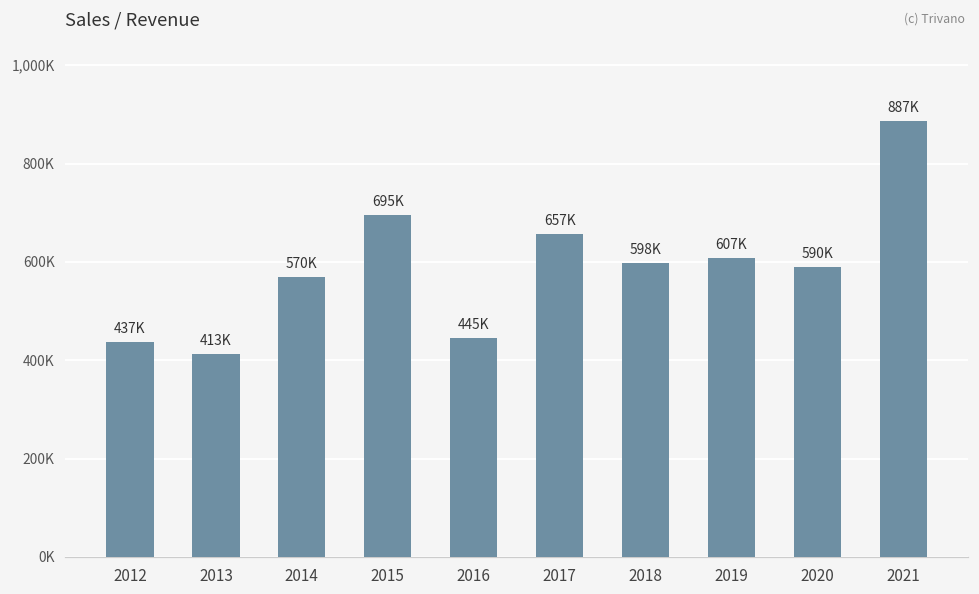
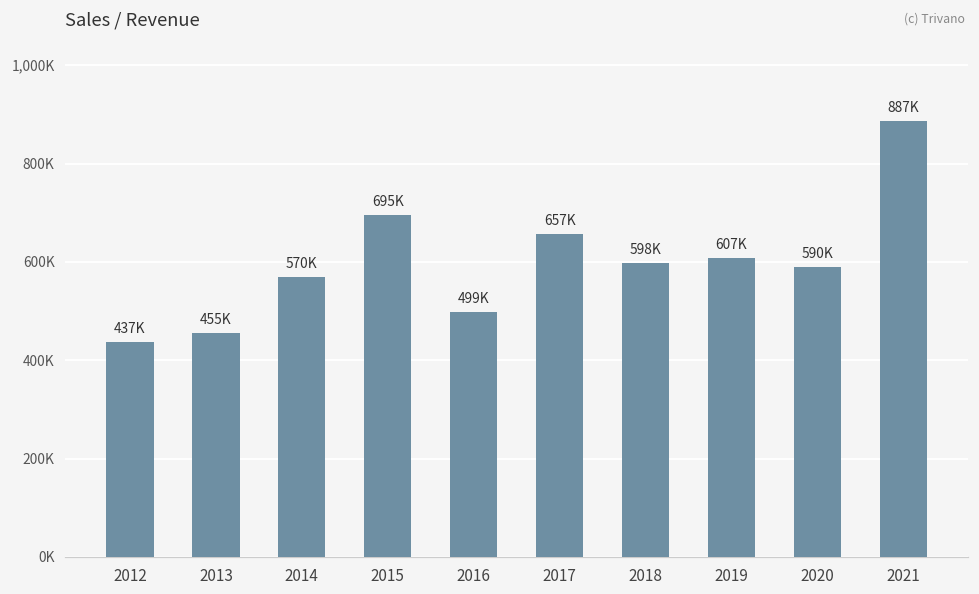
2013: 413K -> 455K
2016: 445K -> 499K
